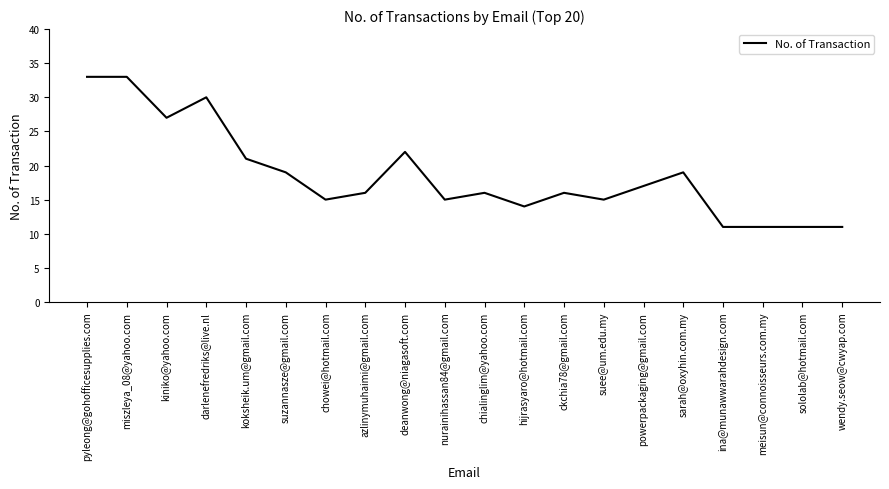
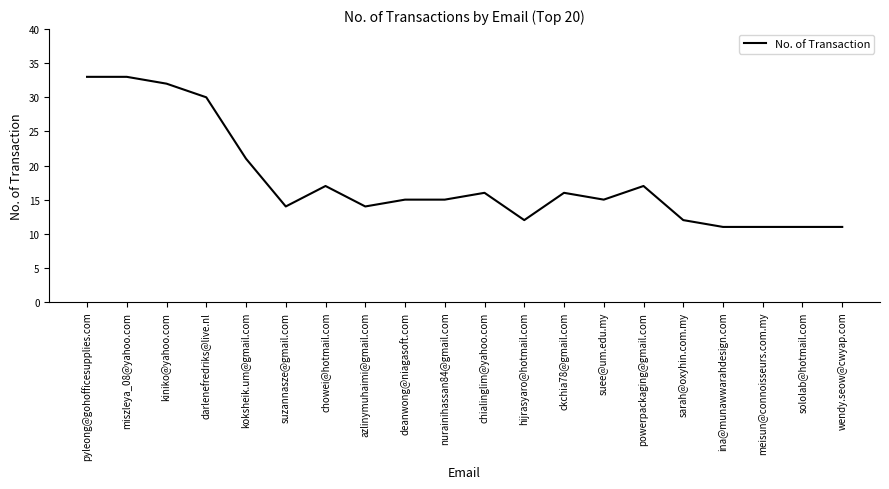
kiniko@yahoo.com: 27 -> 32
suzannasze@gmail.com: 19 -> 14
chowei@hotmail.com: 15 -> 17
azlinymuhaimi@gmail.com: 16 -> 14
deanwong@niagasoft.com: 22 -> 15
hijrasyaro@hotmail.com: 14 -> 12
sarah@oxyhin.com.my: 19 -> 12
